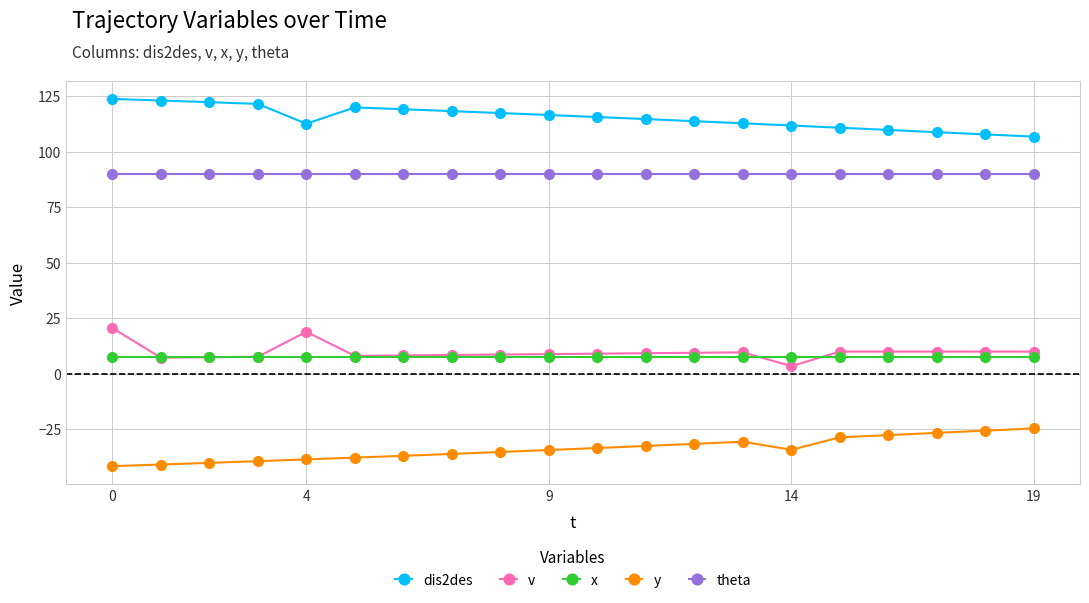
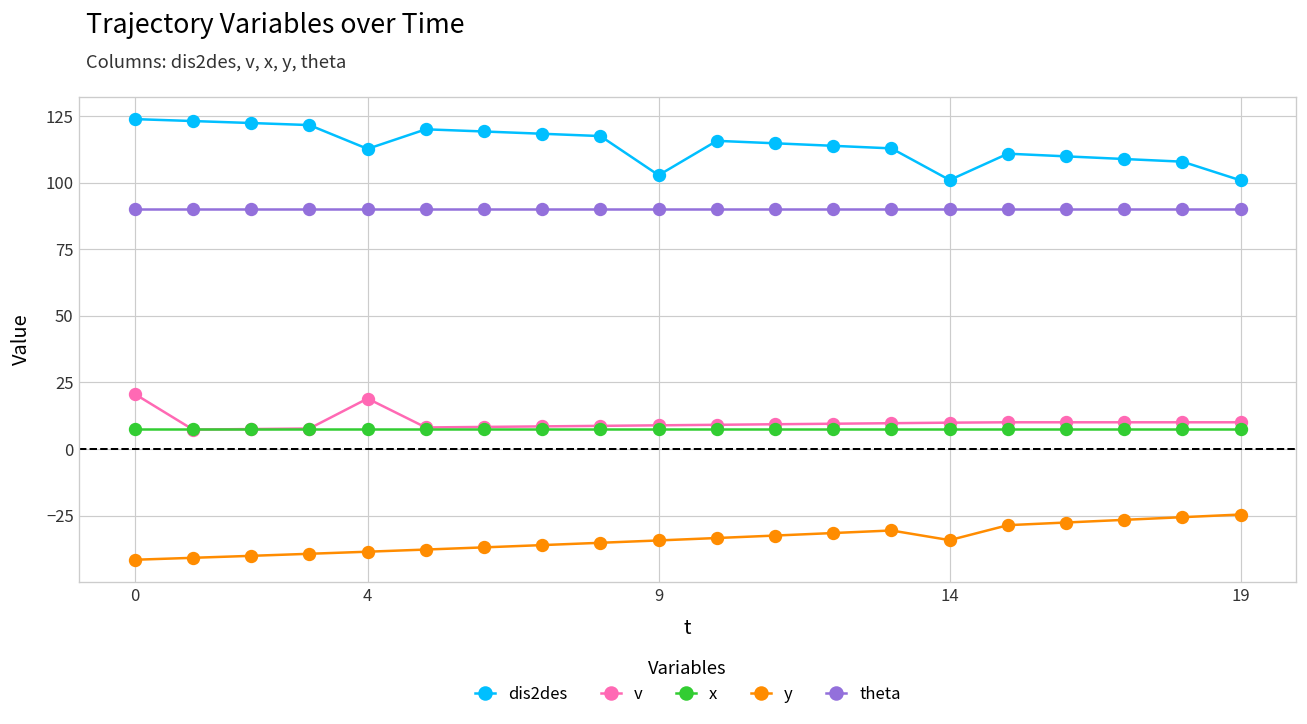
dis2des, 9: 117 -> 103
dis2des, 14: 112 -> 101
v, 14: 3 -> 10
dis2des, 19: 107 -> 101
